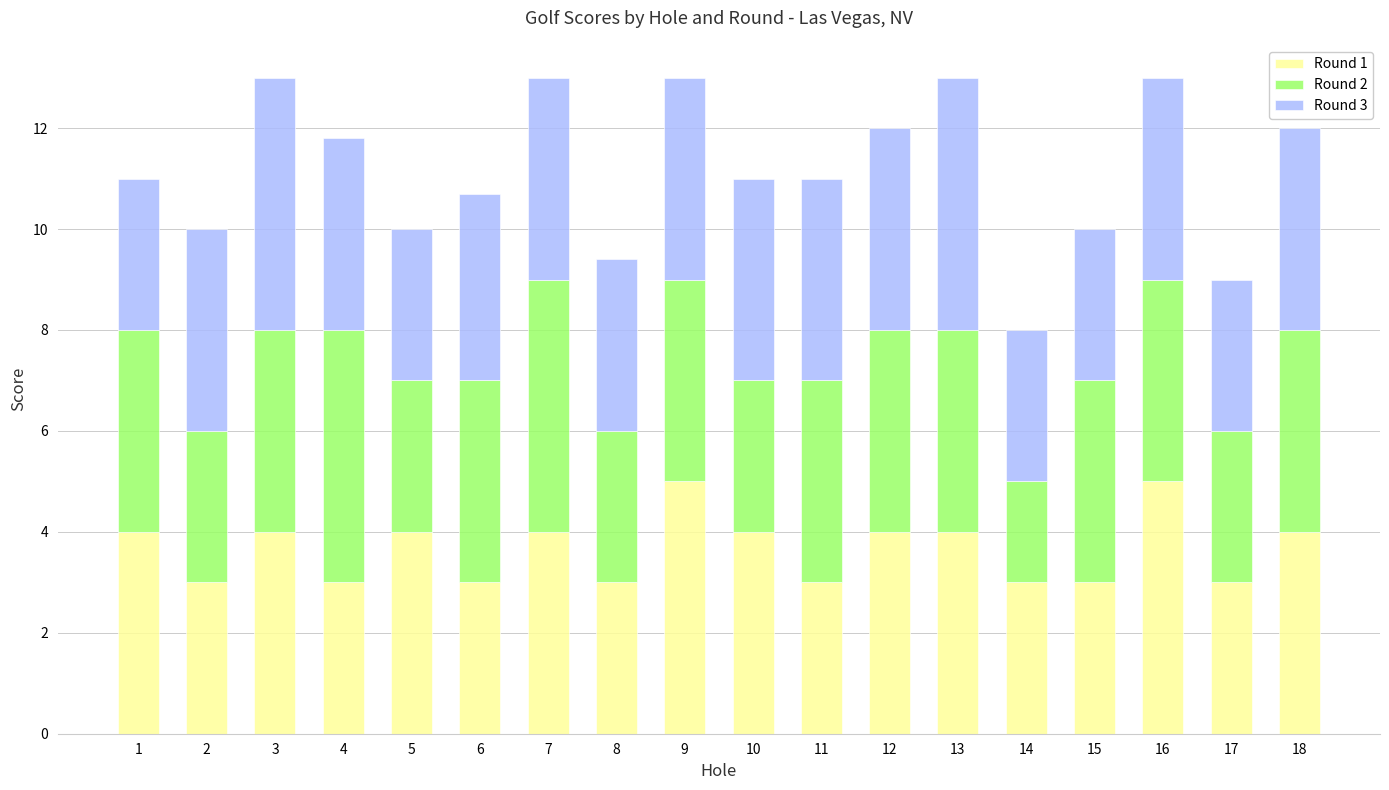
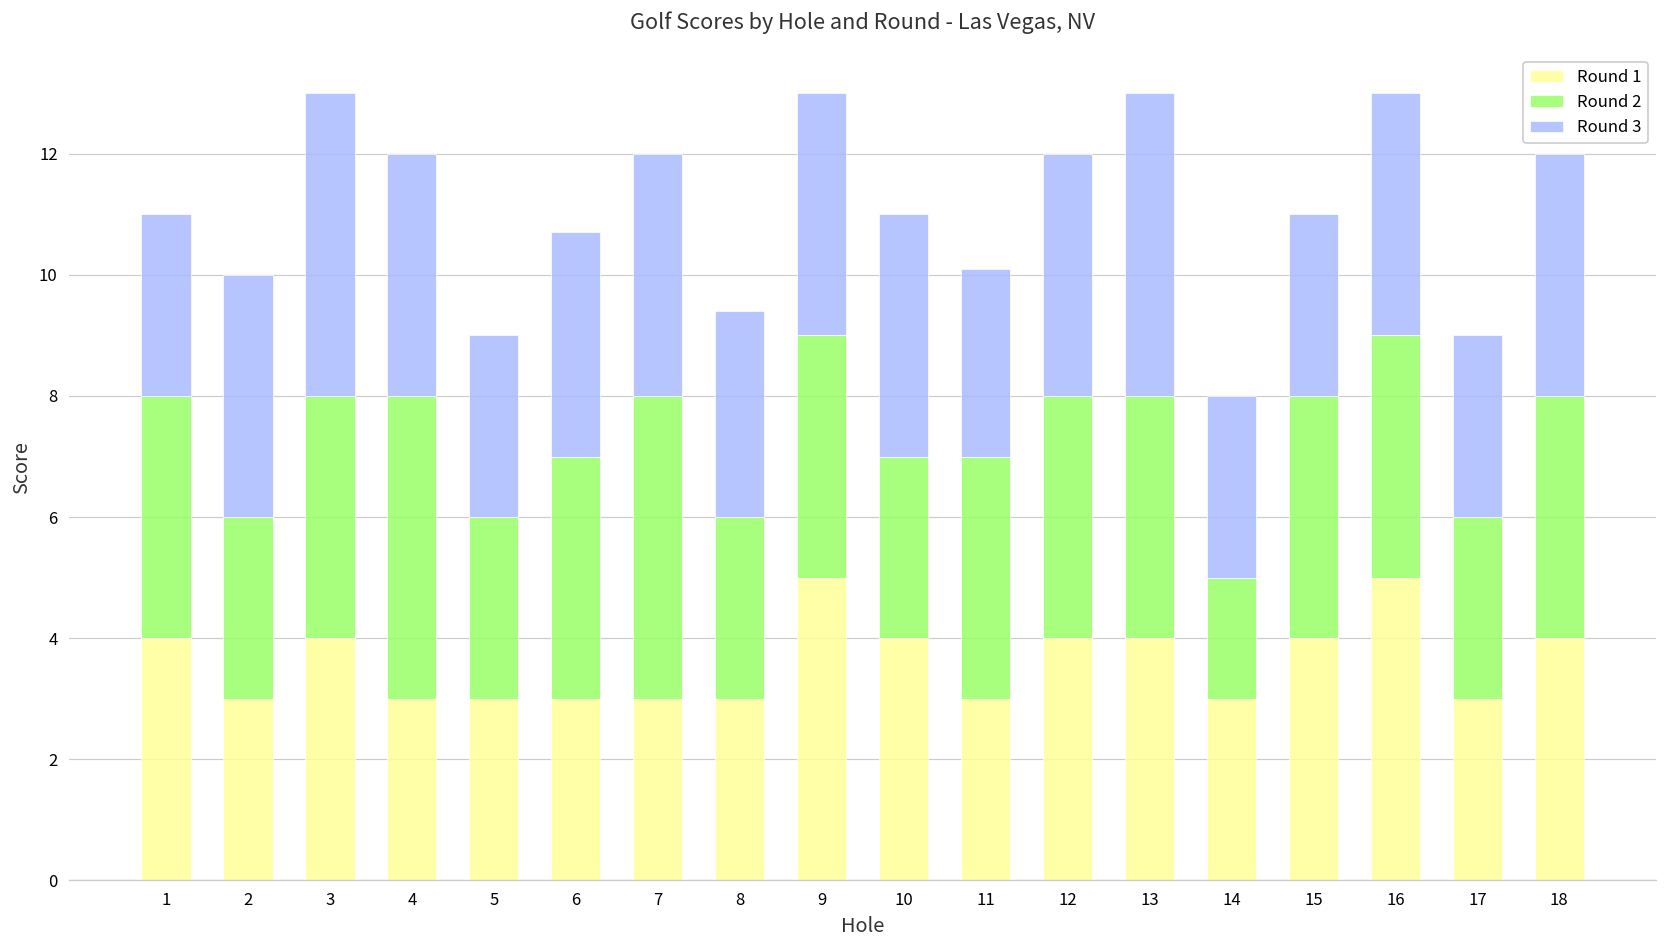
Round 3, 4: 3.8 -> 4.0
Round 1, 5: 4 -> 3
Round 1, 7: 4 -> 3
Round 3, 11: 4.0 -> 3.1
Round 1, 15: 3 -> 4
